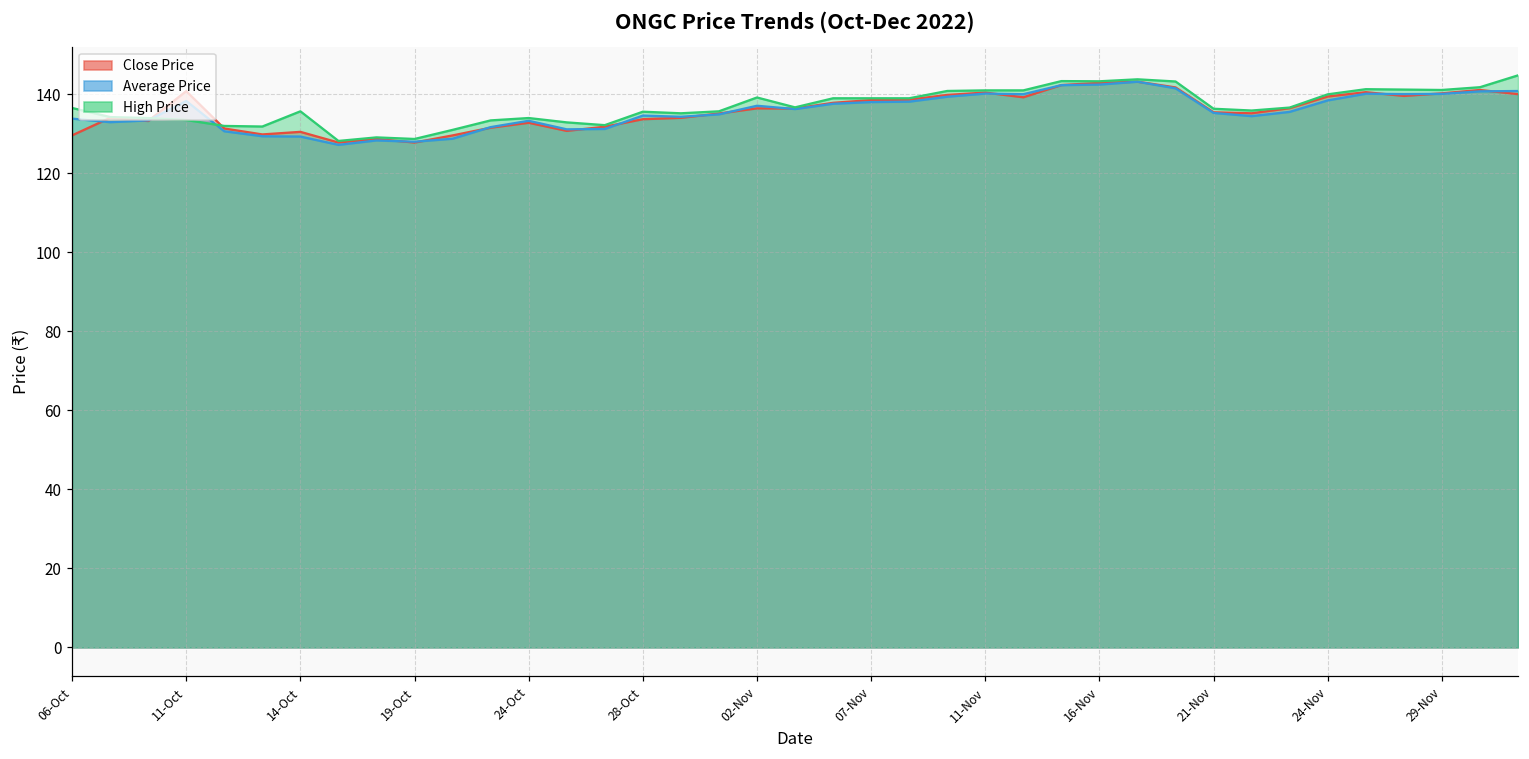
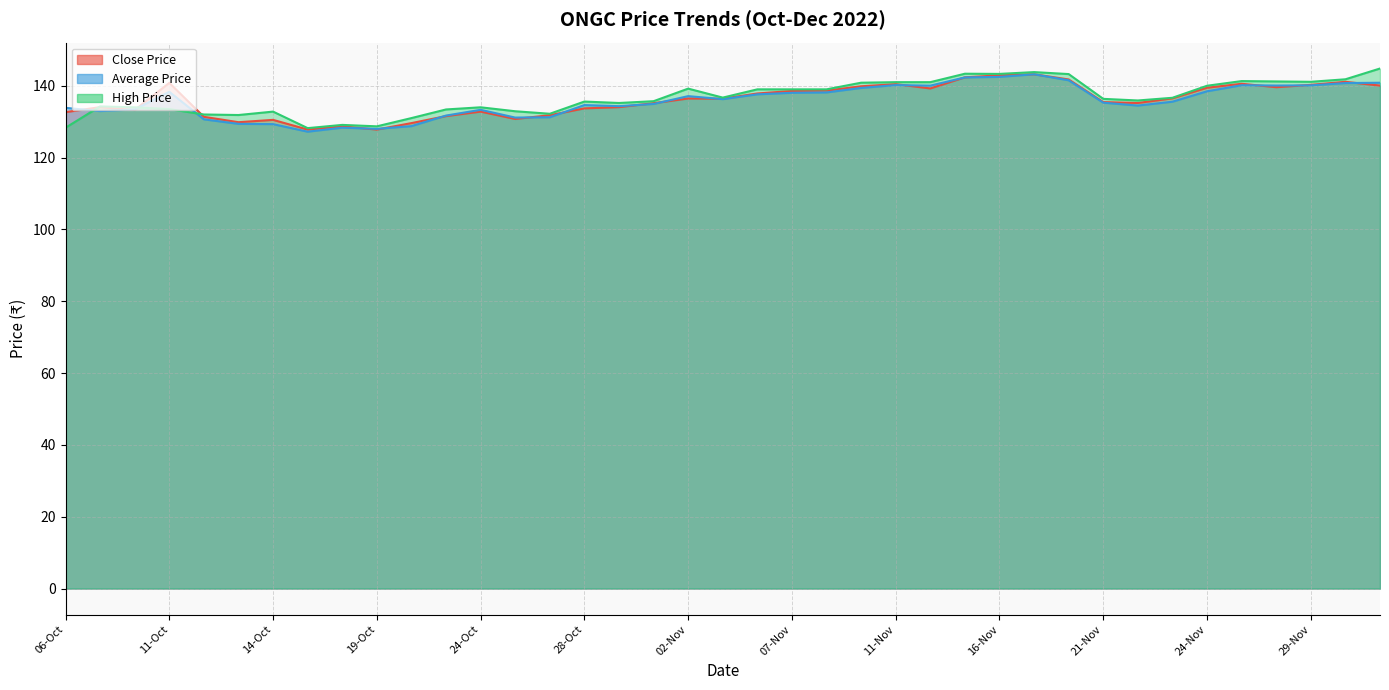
Close Price, 06-Oct: 130 -> 133
High Price, 06-Oct: 137 -> 128
High Price, 14-Oct: 136 -> 133
